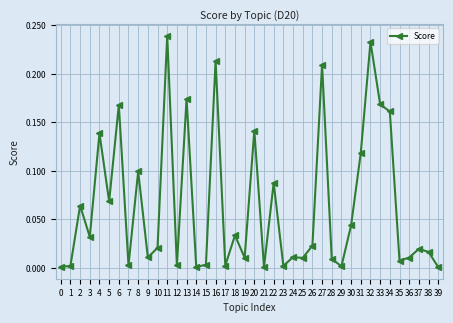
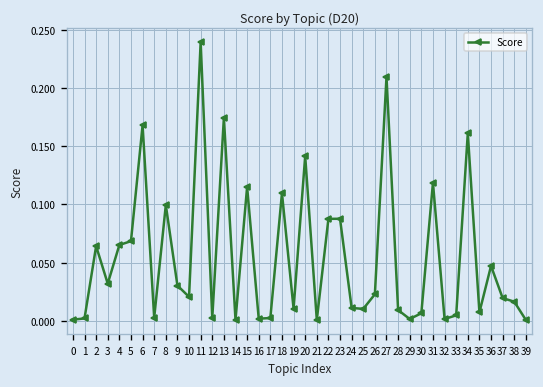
4: 0.14 -> 0.07
9: 0.01 -> 0.03
15: 0.00 -> 0.11
16: 0.21 -> 0.00
18: 0.03 -> 0.11
23: 0.00 -> 0.09
30: 0.04 -> 0.01
32: 0.23 -> 0.00
33: 0.17 -> 0.00
36: 0.01 -> 0.05
